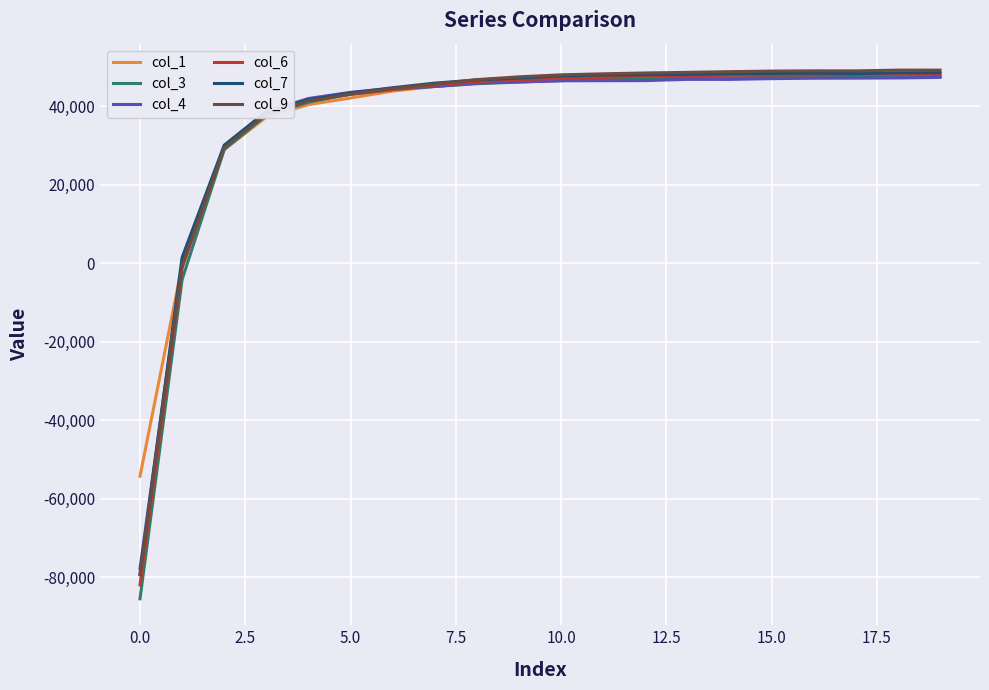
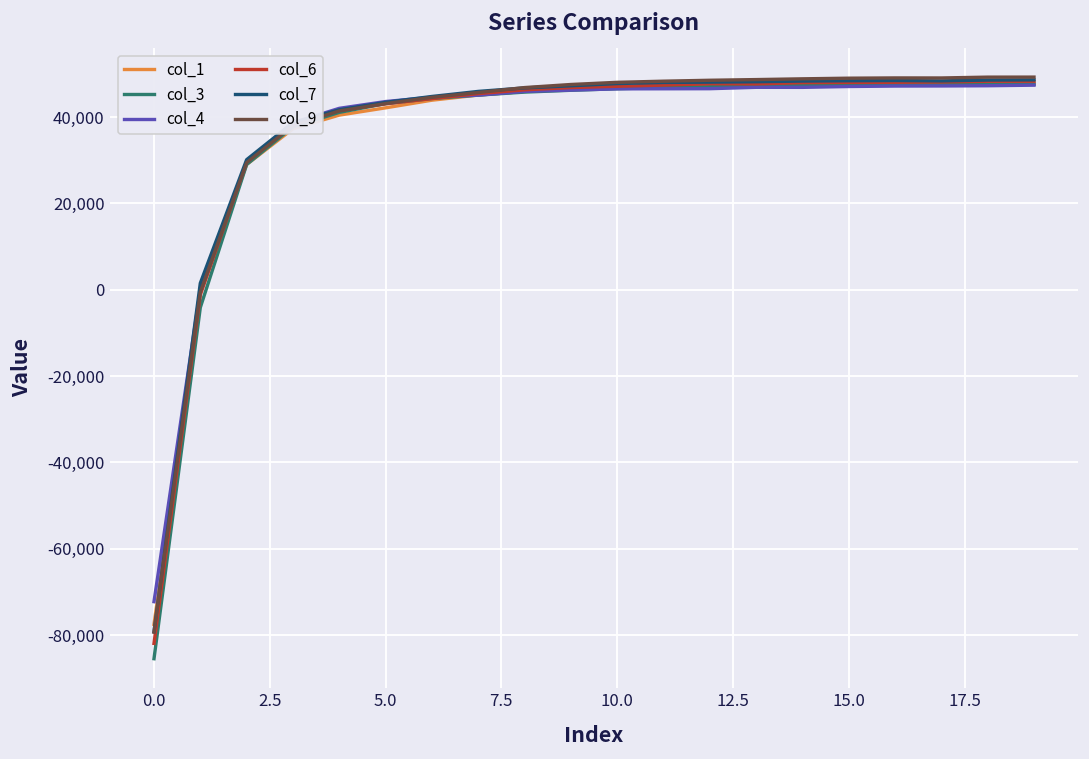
col_1, 0.0: -54,000 -> -78,000
col_4, 0.0: -78,000 -> -72,000
